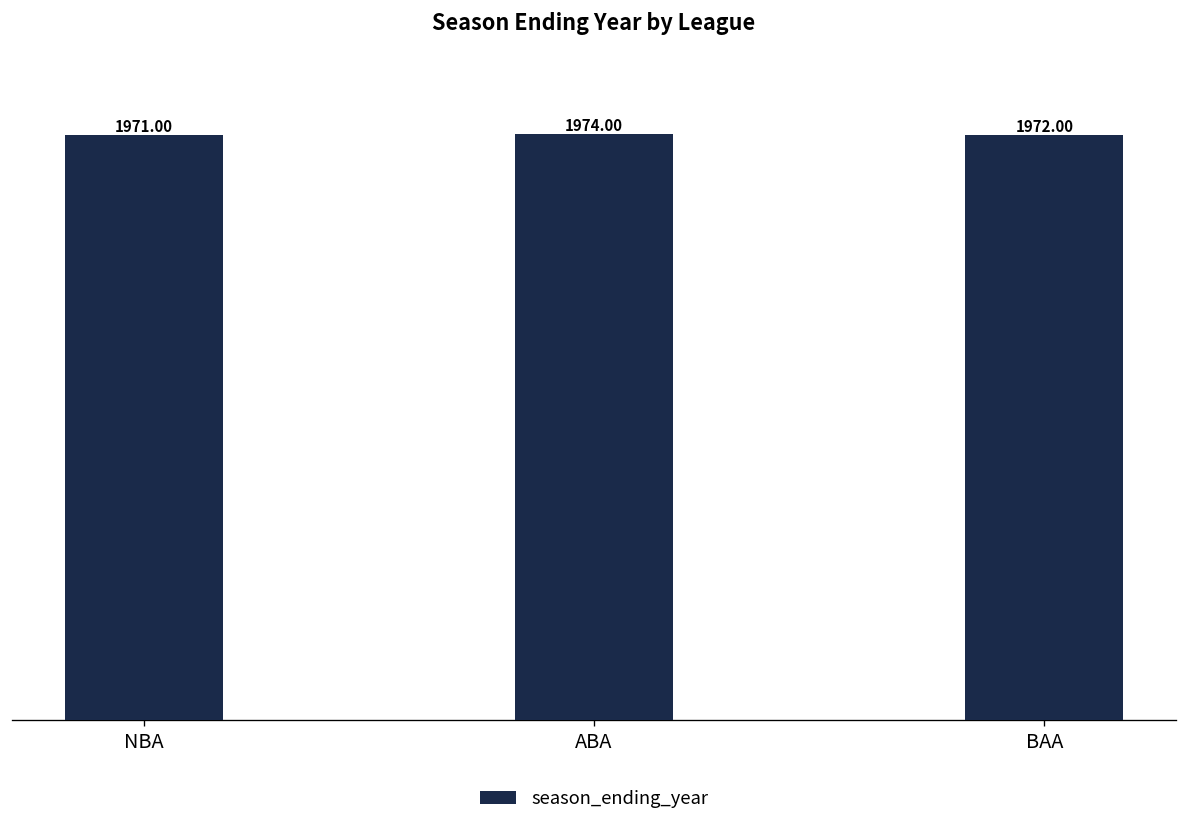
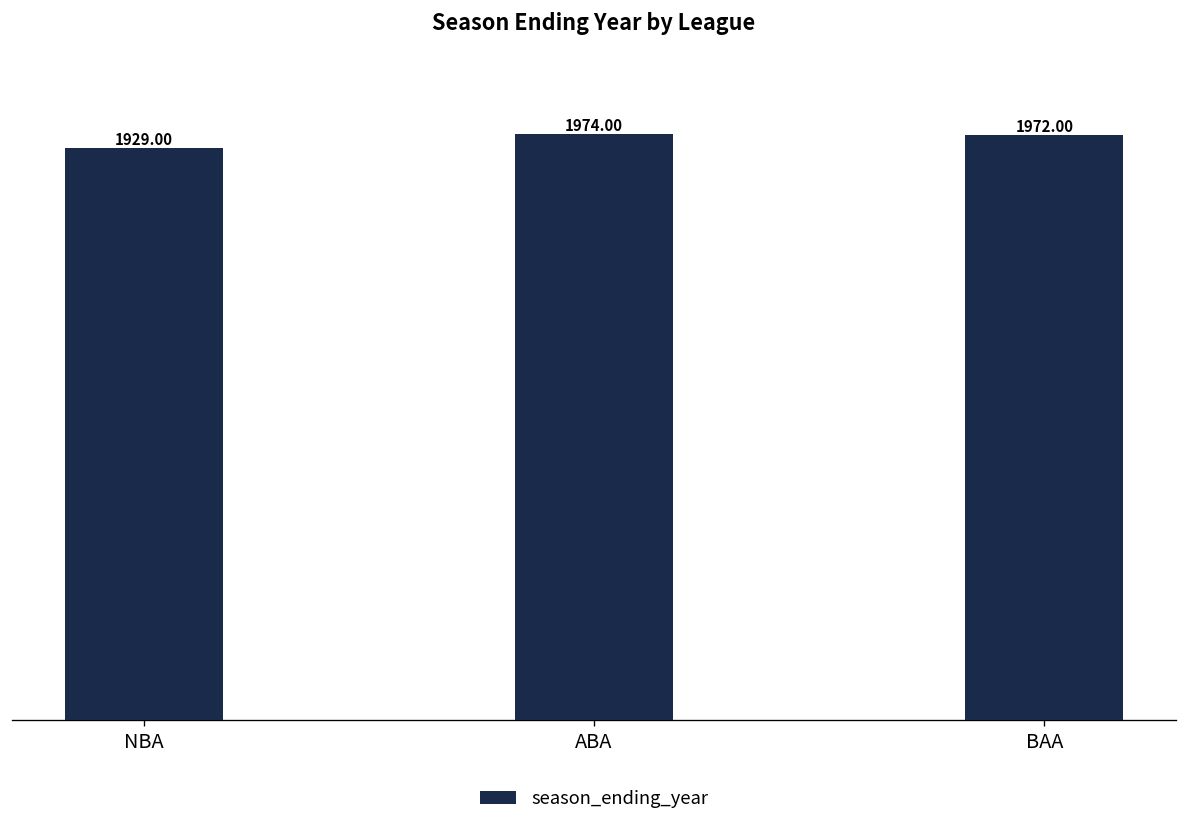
NBA: 1971.00 -> 1929.00
